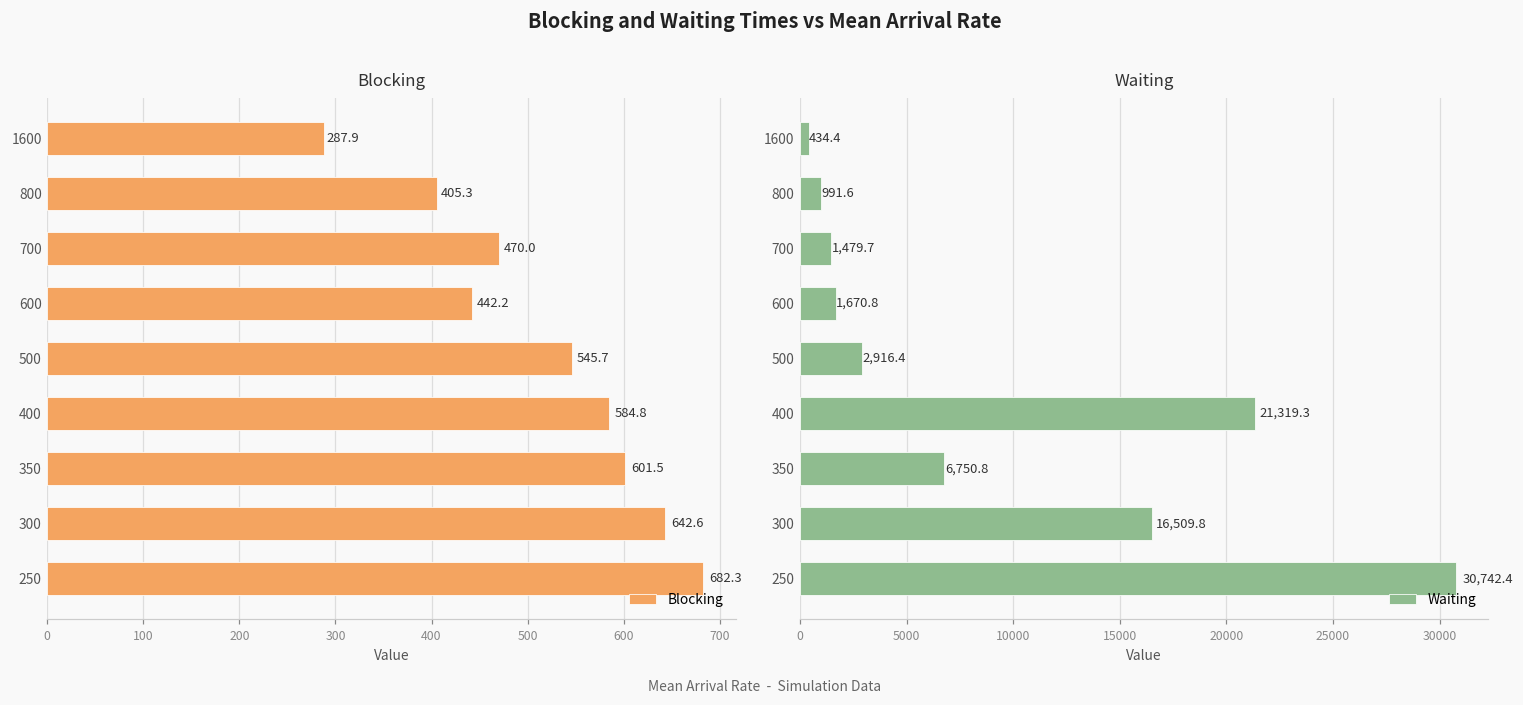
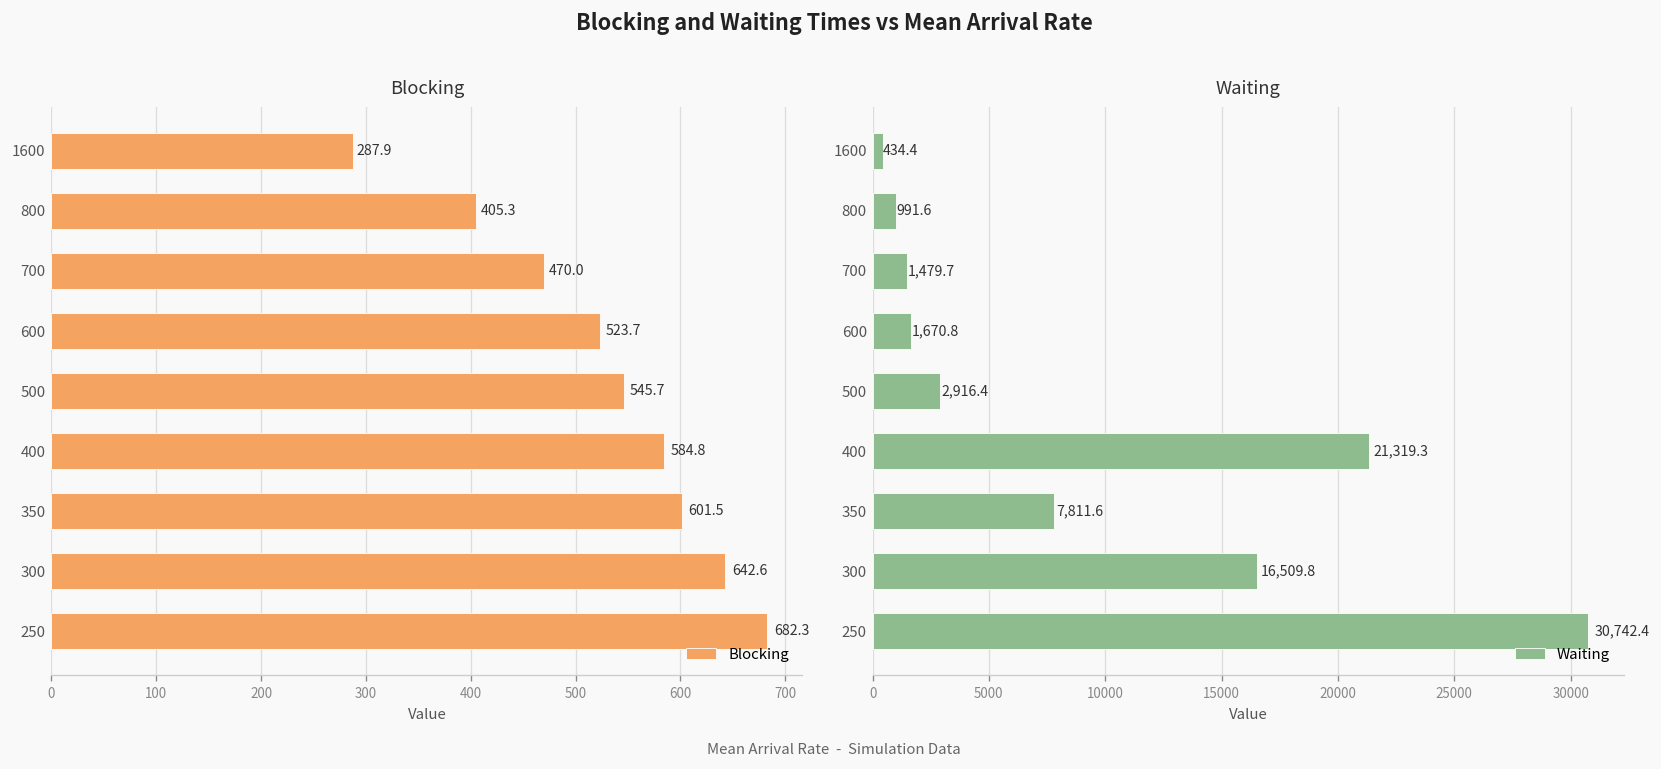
Blocking, 600: 442.2 -> 523.7
Waiting, 350: 6,750.8 -> 7,811.6
